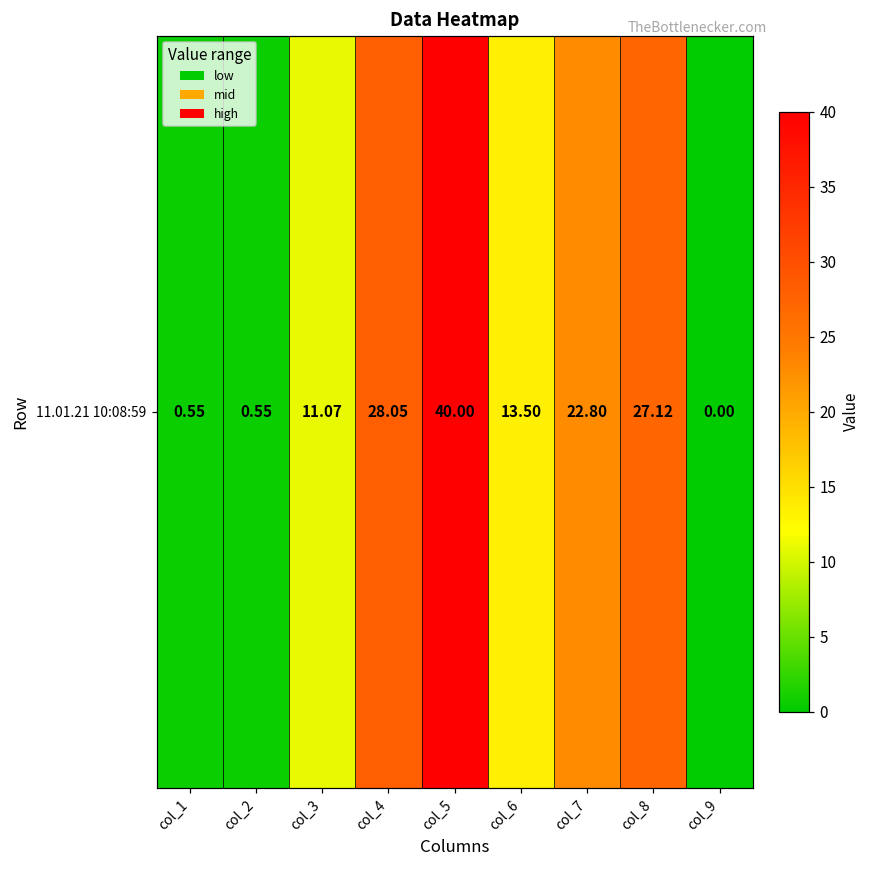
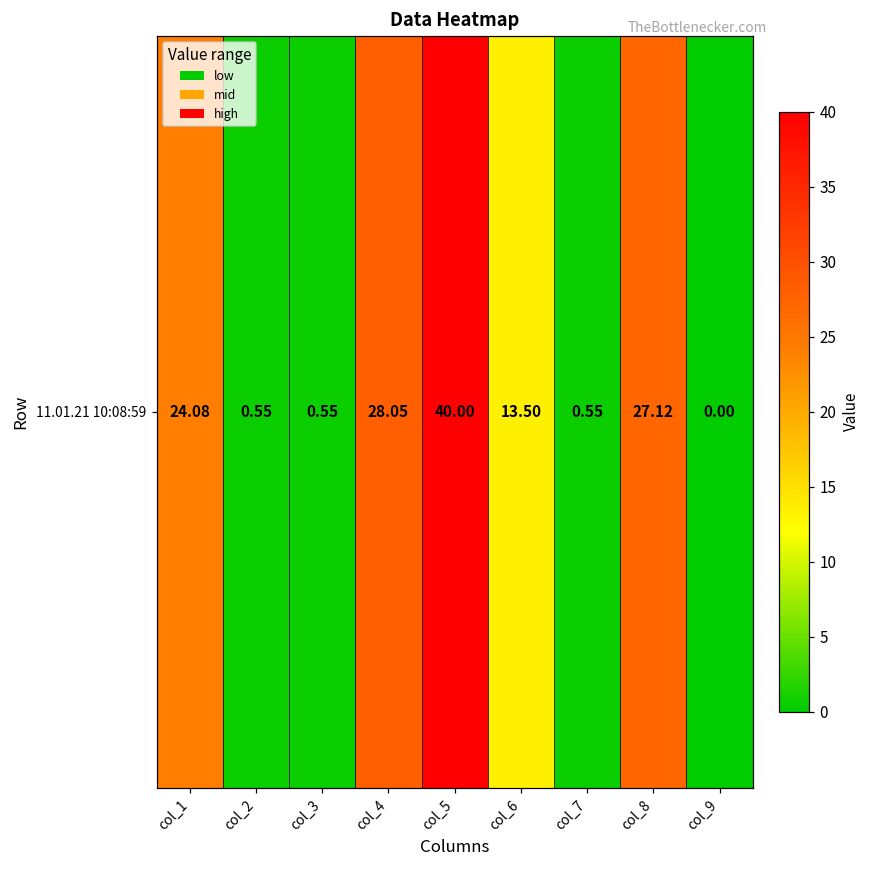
11.01.21 10:08:59, col_1: 0.55 -> 24.08
11.01.21 10:08:59, col_3: 11.07 -> 0.55
11.01.21 10:08:59, col_7: 22.80 -> 0.55
